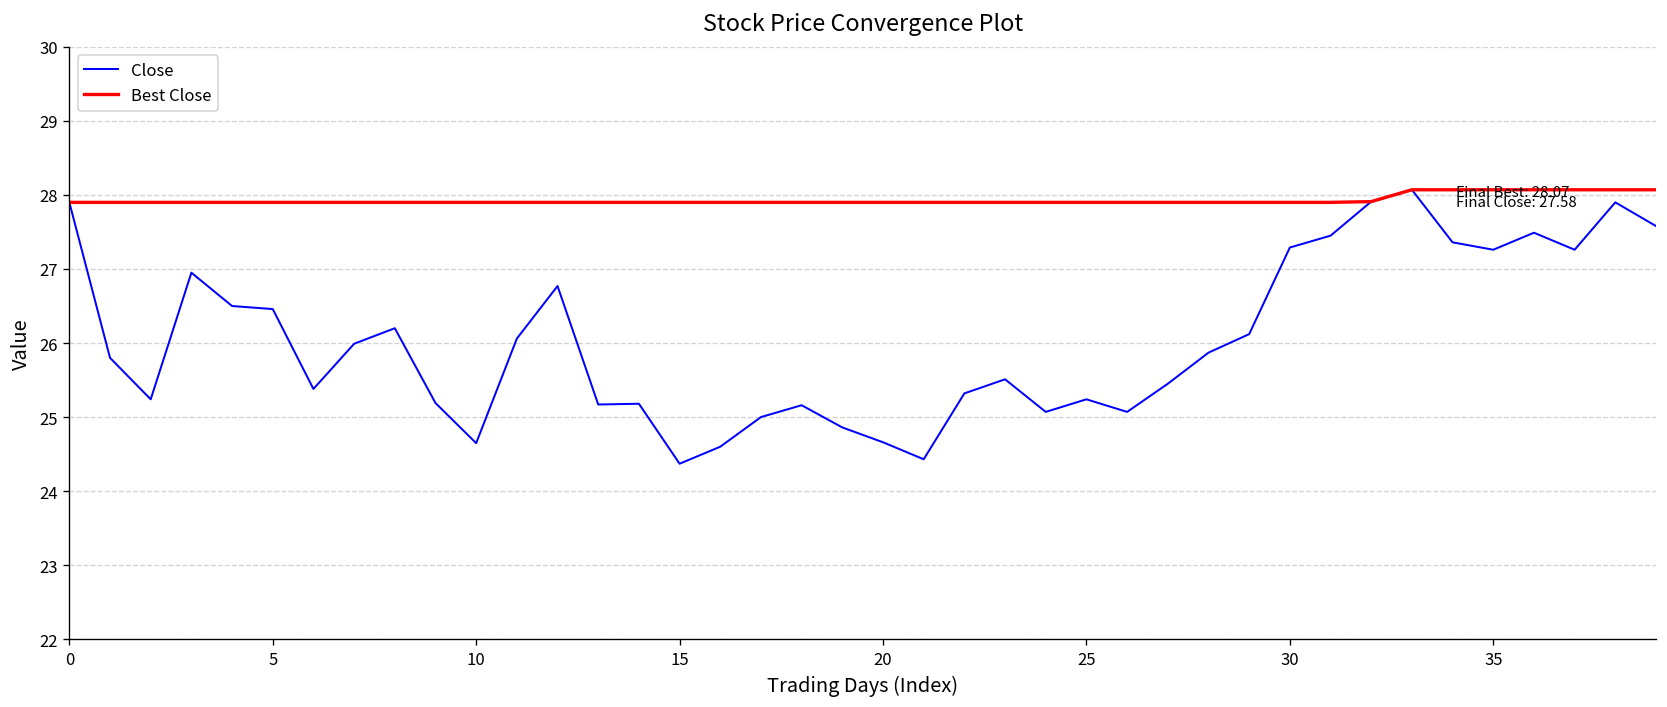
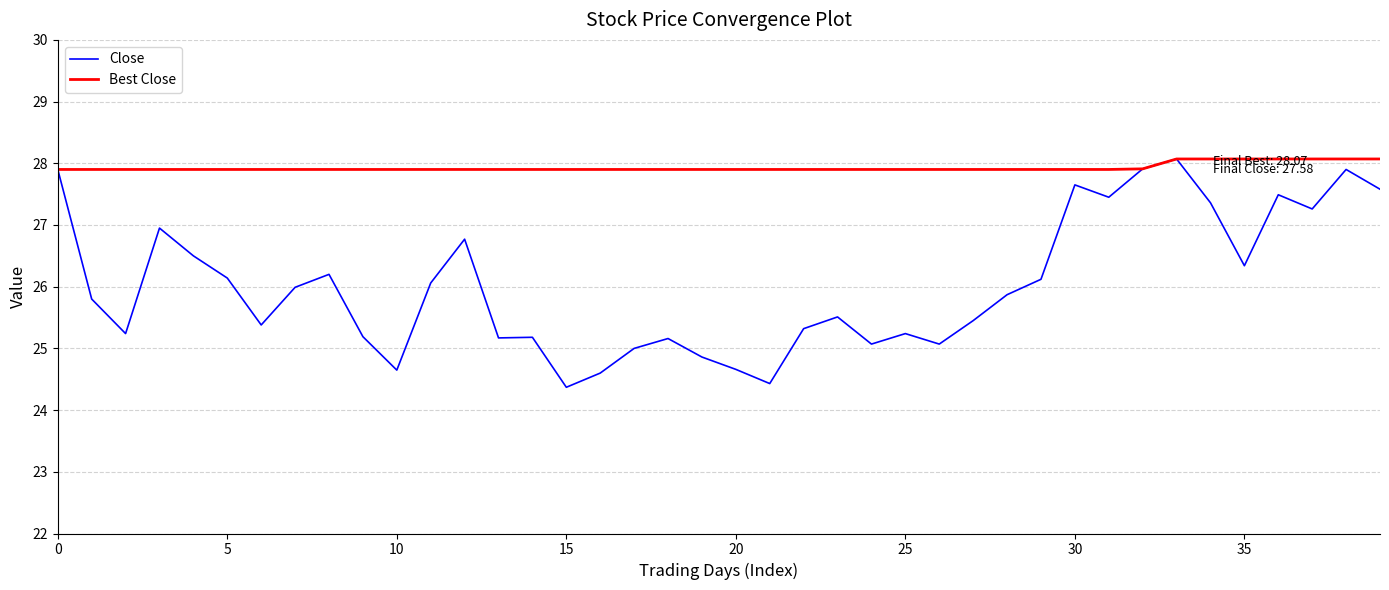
Close, 5: 26.5 -> 26.1
Close, 30: 27.3 -> 27.7
Close, 35: 27.3 -> 26.3
